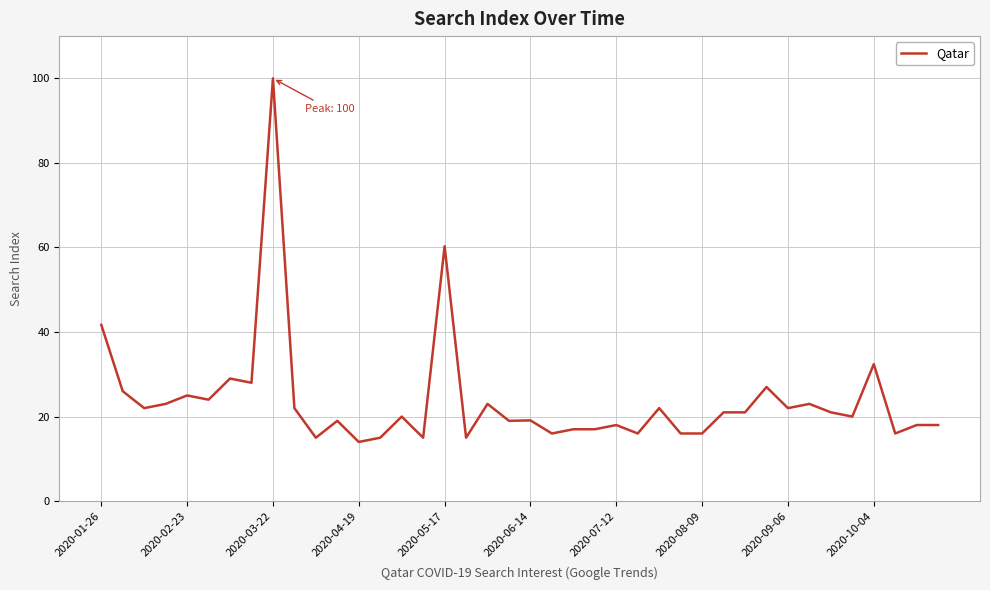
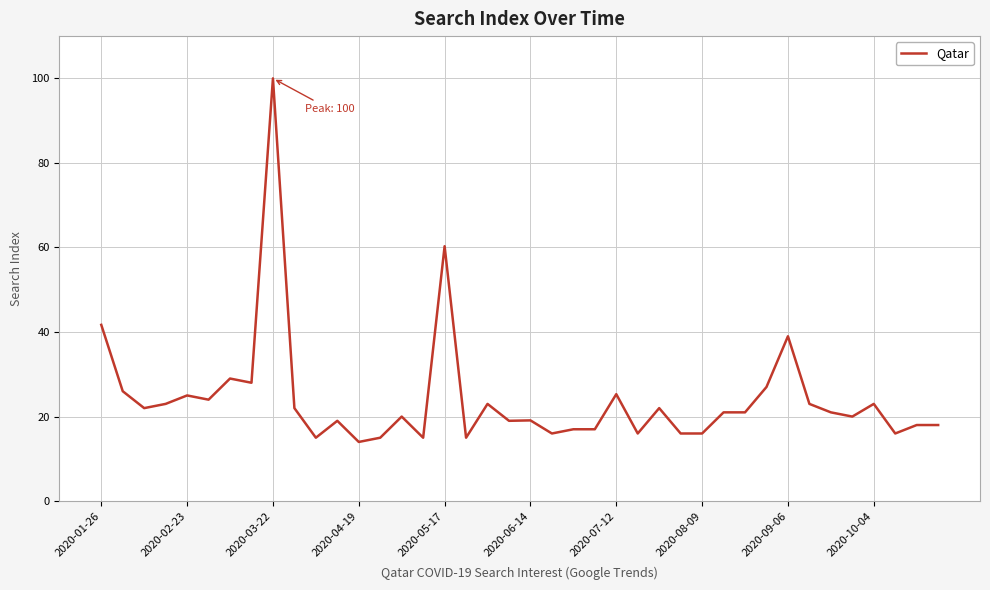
2020-07-12: 18 -> 25
2020-09-06: 22 -> 39
2020-10-04: 32 -> 23
